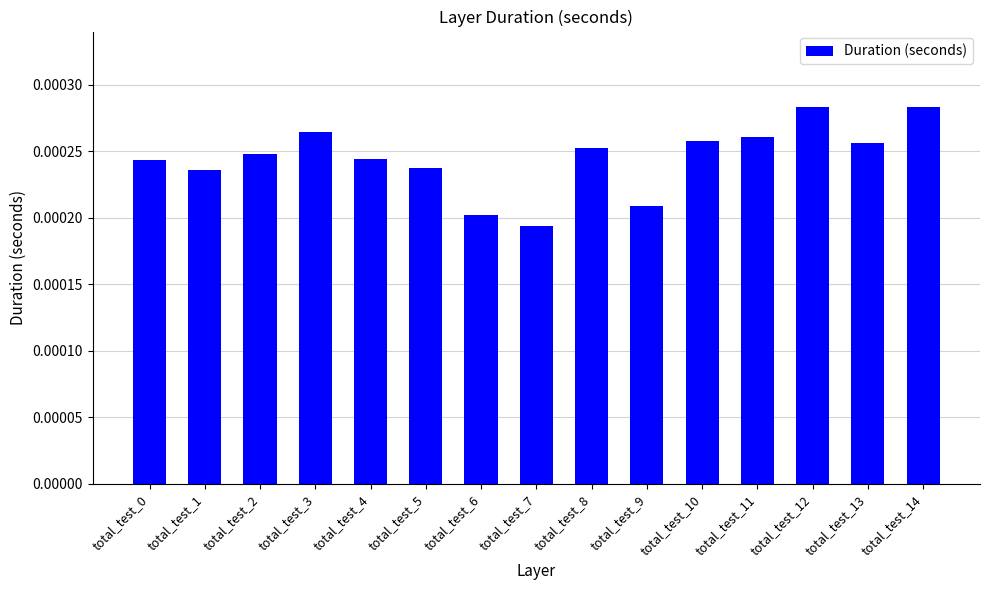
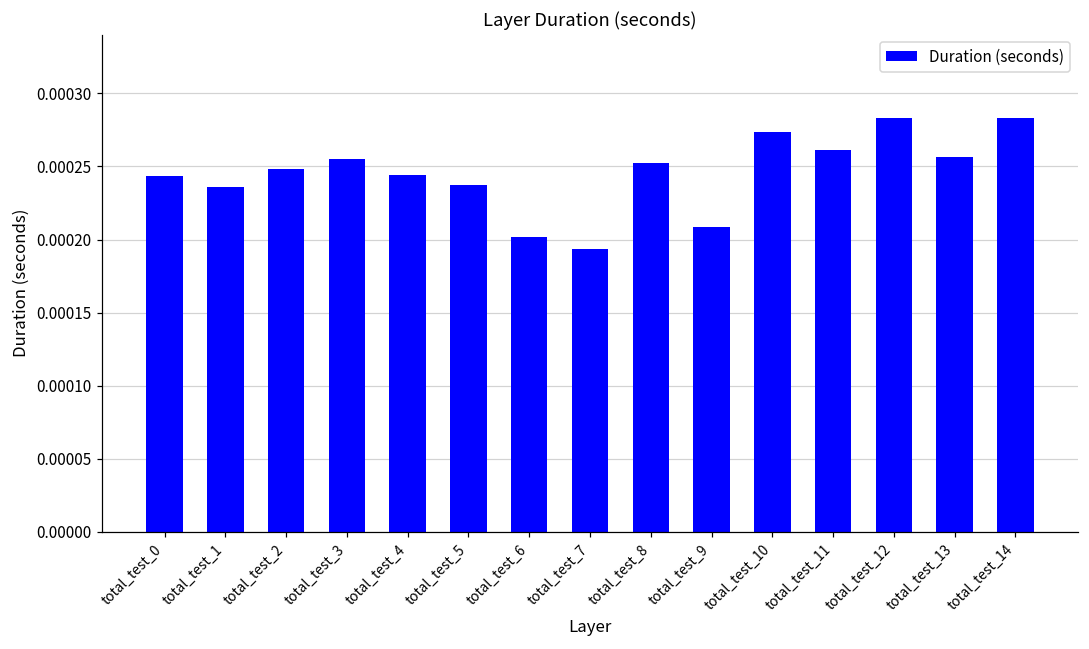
total_test_3: 0.000265 -> 0.000255
total_test_10: 0.000258 -> 0.000274
